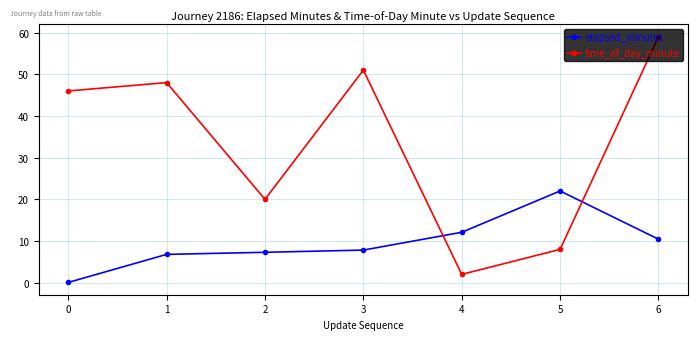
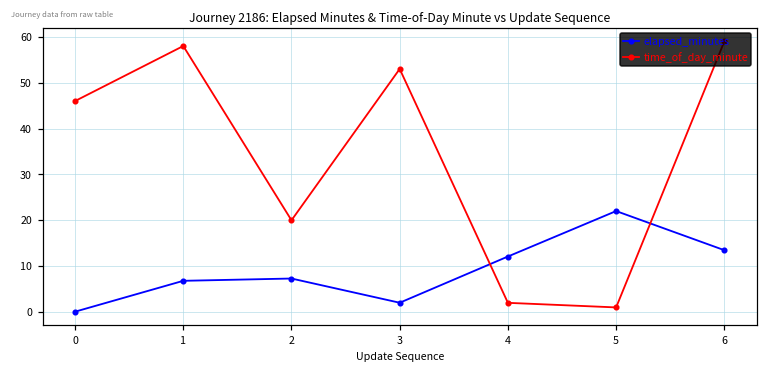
time_of_day_minute, 1: 48 -> 58
elapsed_minutes, 3: 8 -> 2
time_of_day_minute, 3: 51 -> 53
time_of_day_minute, 5: 8 -> 1
elapsed_minutes, 6: 10 -> 13
